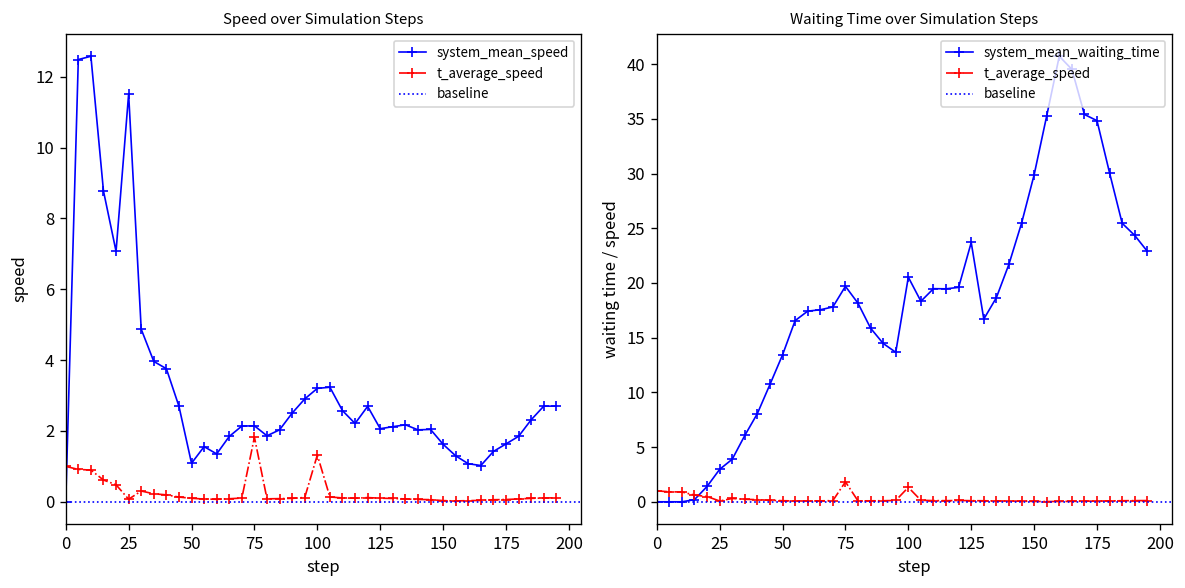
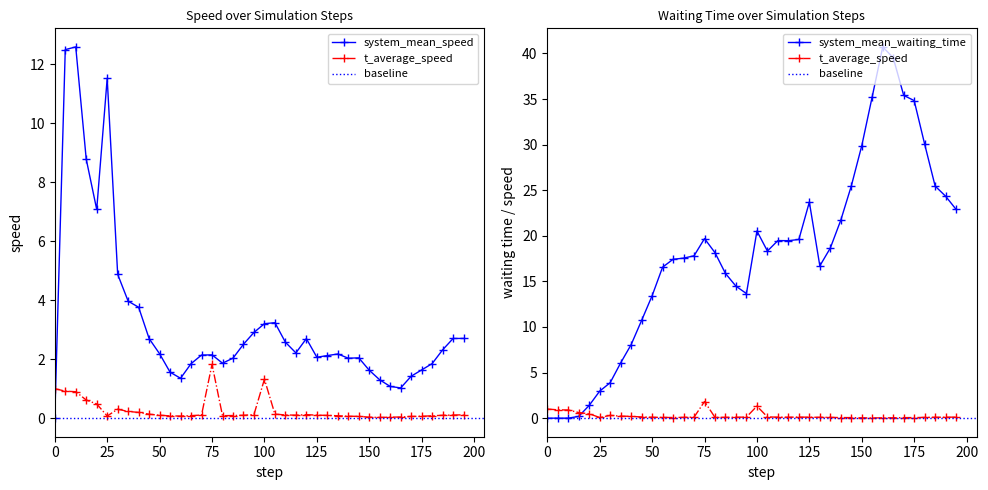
Speed over Simulation Steps, system_mean_speed, 50: 1.1 -> 2.2
